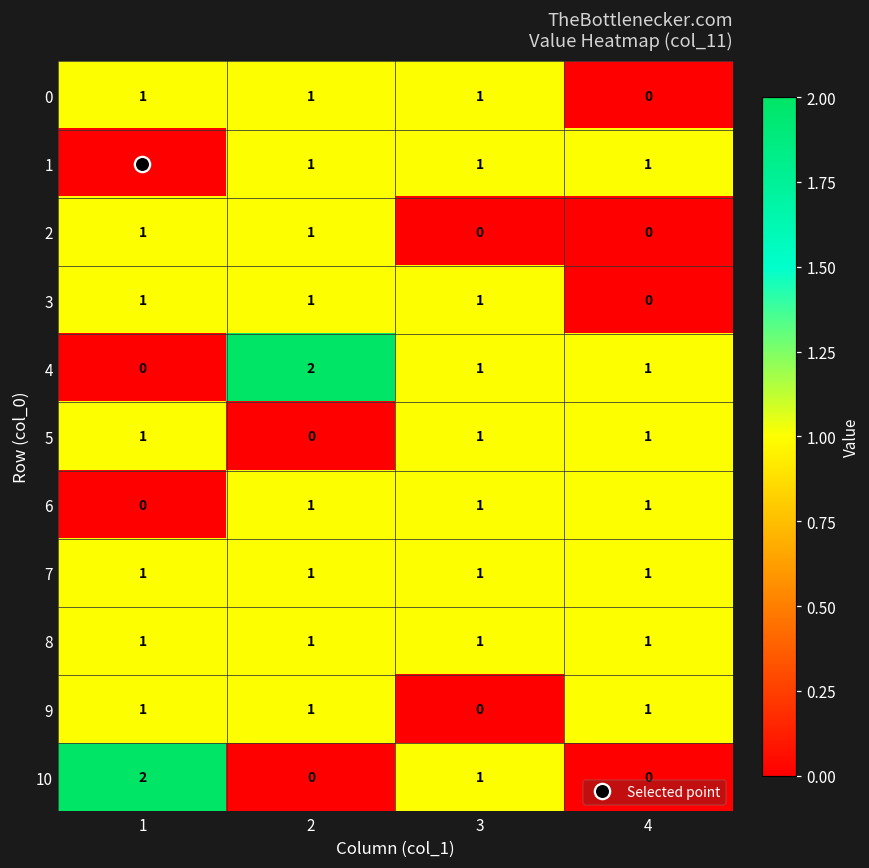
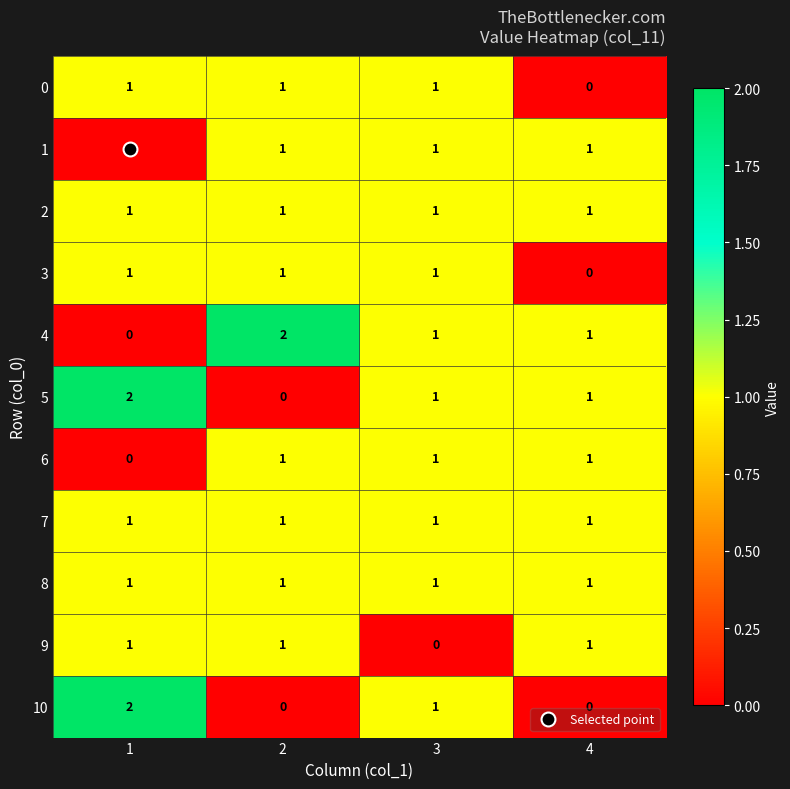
2, 3: 0 -> 1
2, 4: 0 -> 1
5, 1: 1 -> 2
